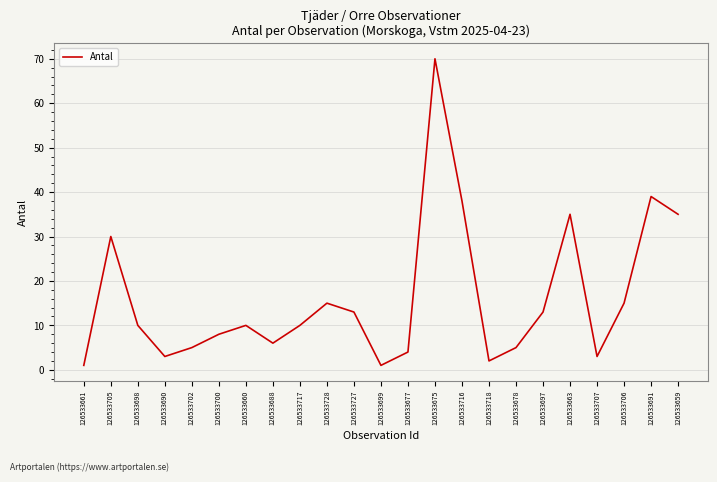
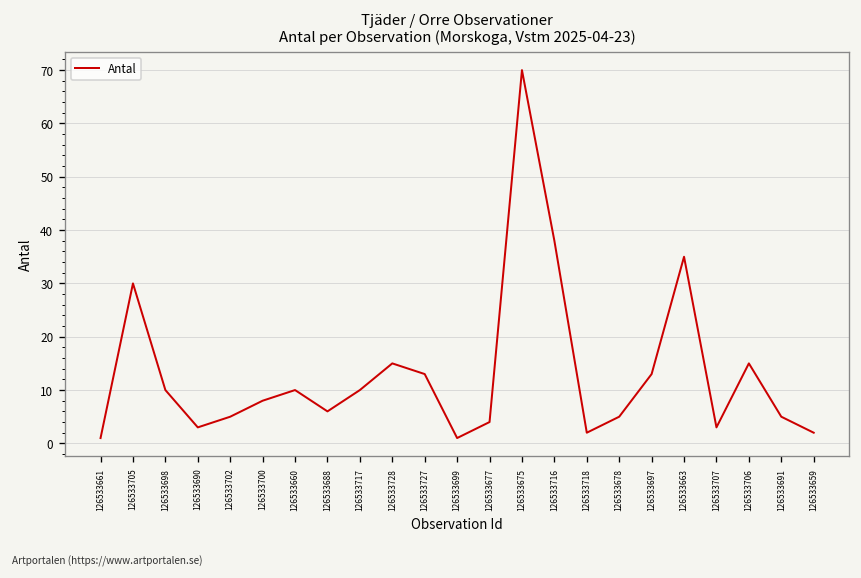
126533691: 39 -> 5
126533659: 35 -> 2
